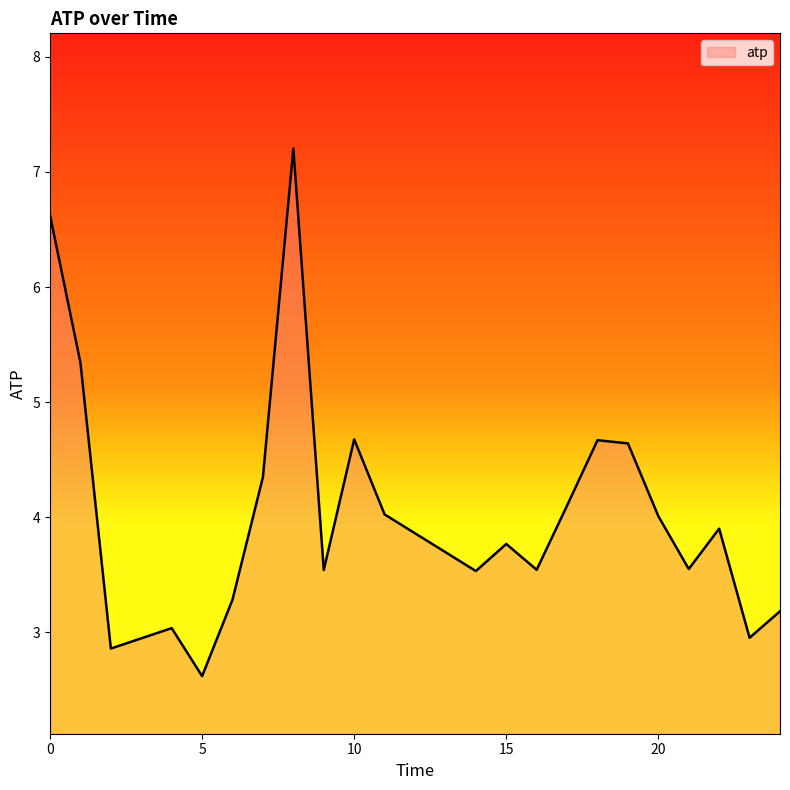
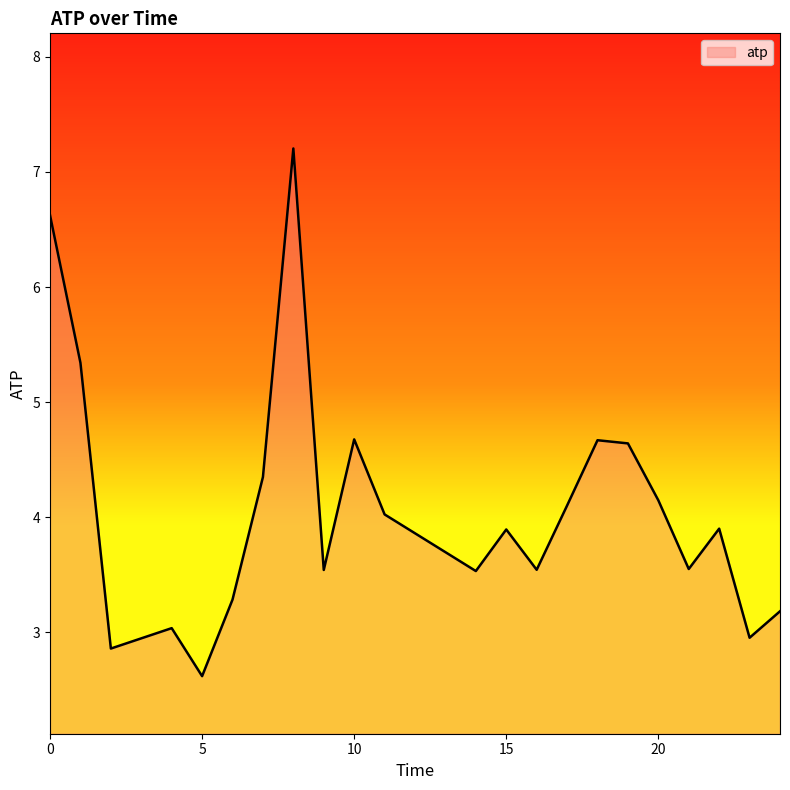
15: 3.77 -> 3.89
20: 4.01 -> 4.15
